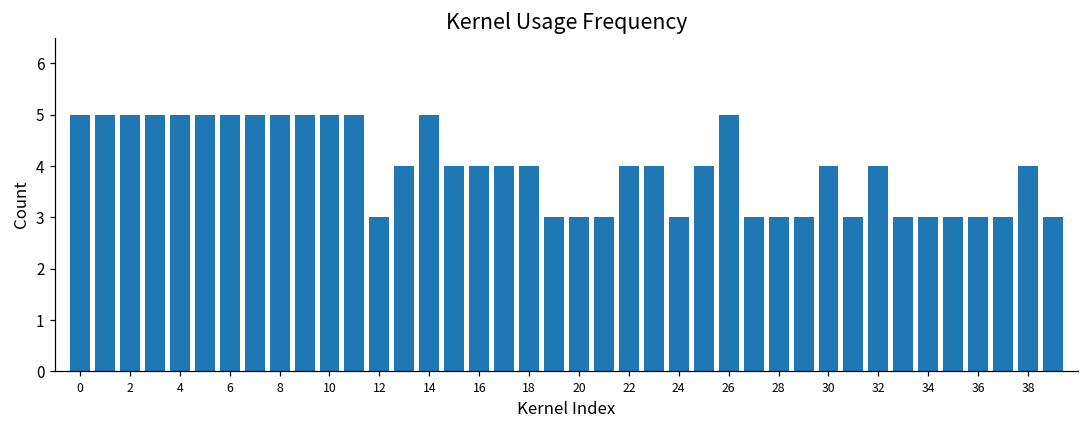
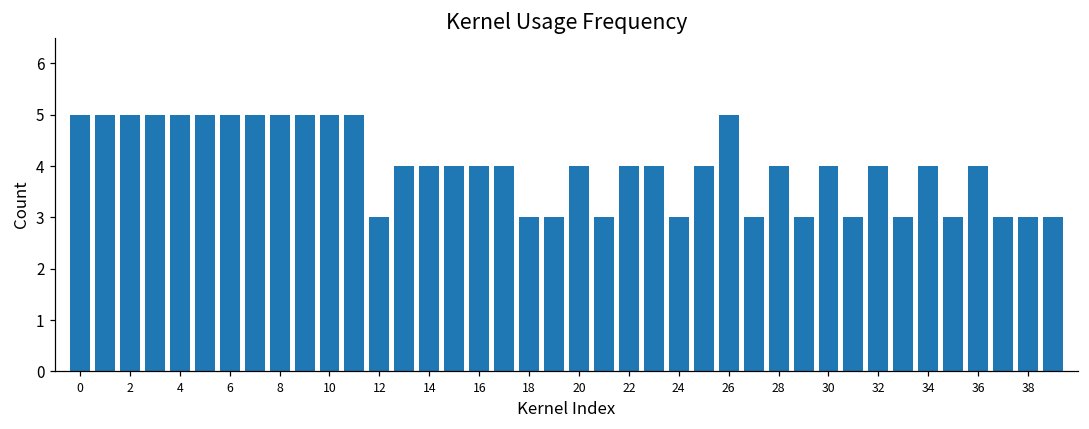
14: 5 -> 4
18: 4 -> 3
20: 3 -> 4
28: 3 -> 4
34: 3 -> 4
36: 3 -> 4
38: 4 -> 3
